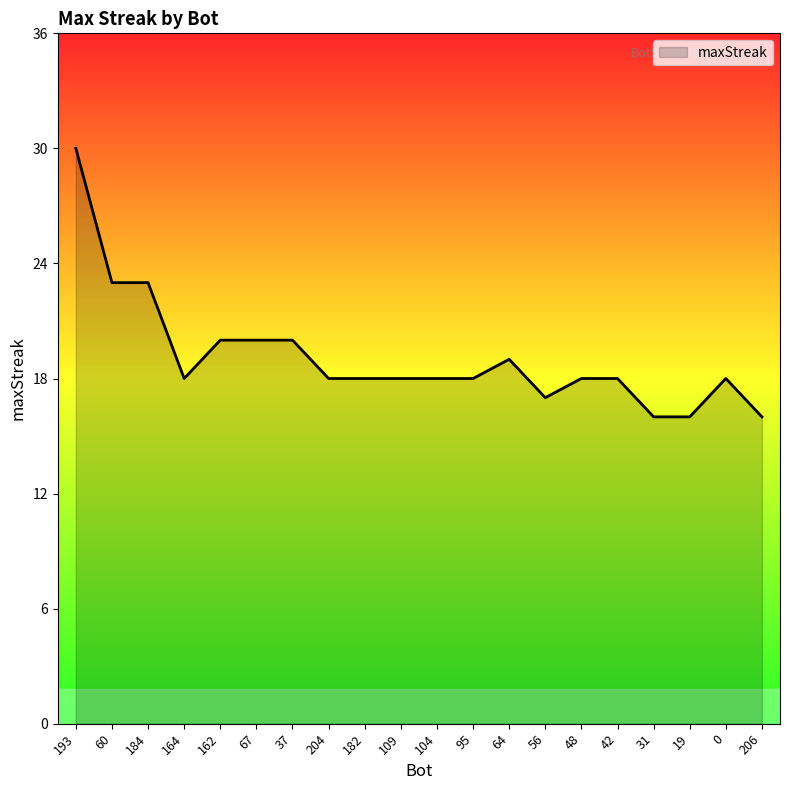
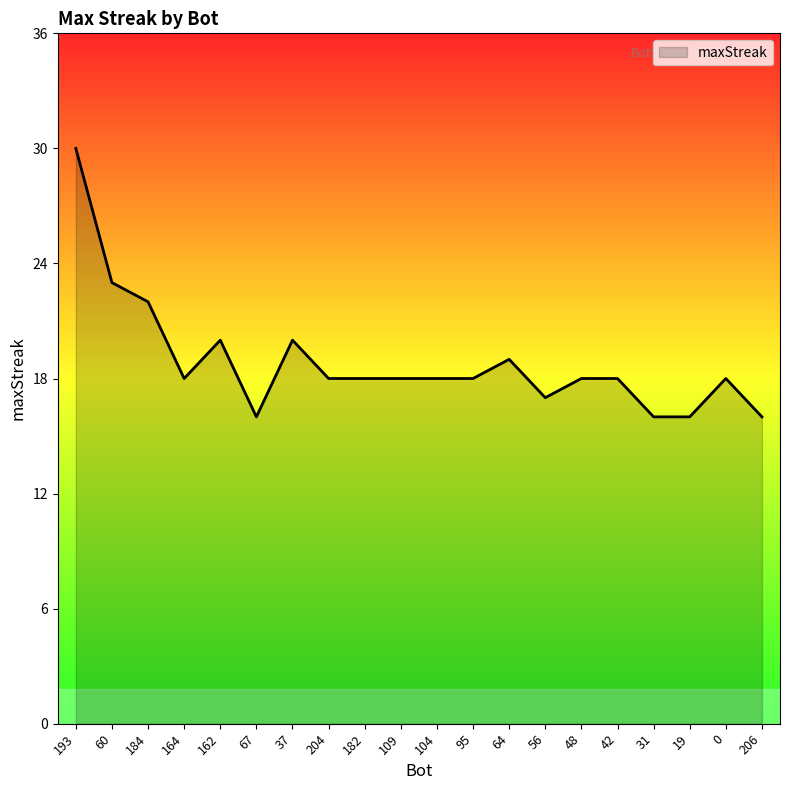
184: 23 -> 22
67: 20 -> 16
